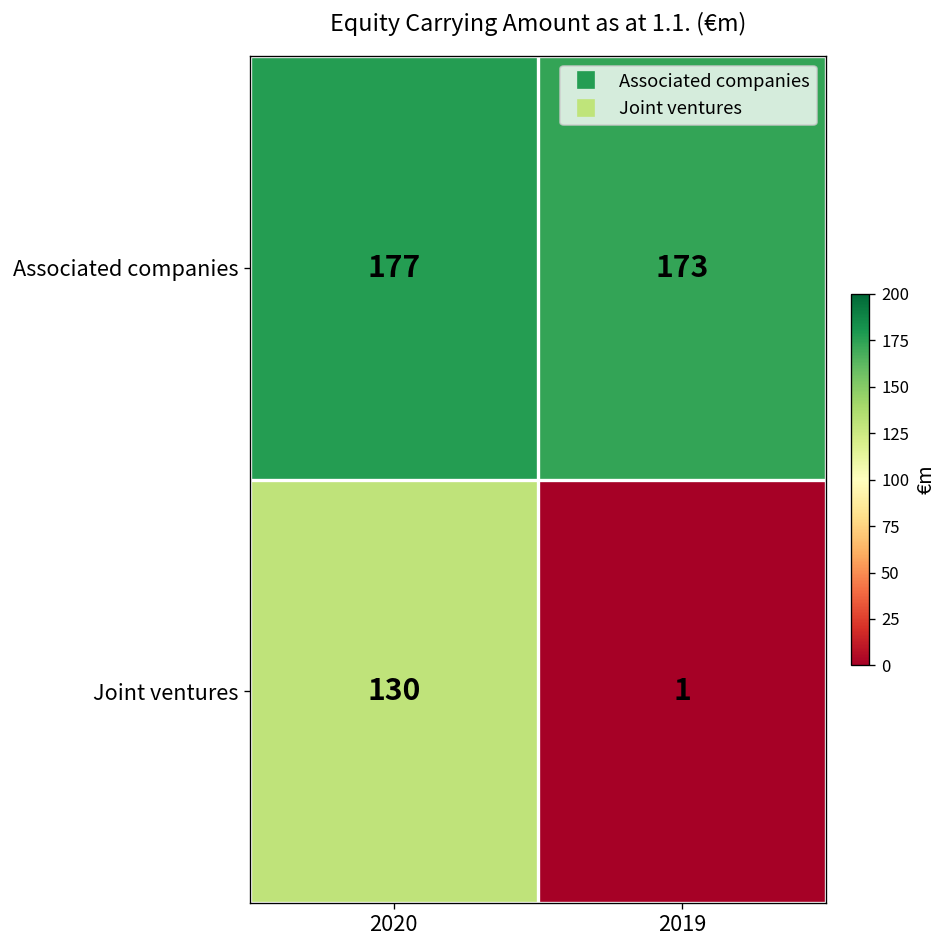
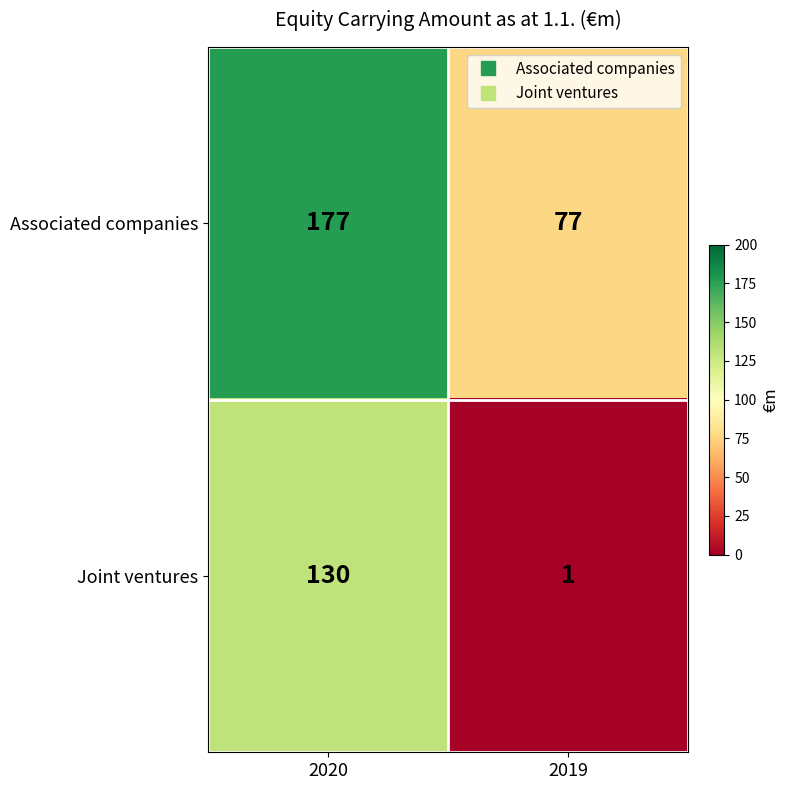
Associated companies, 2019: 173 -> 77
